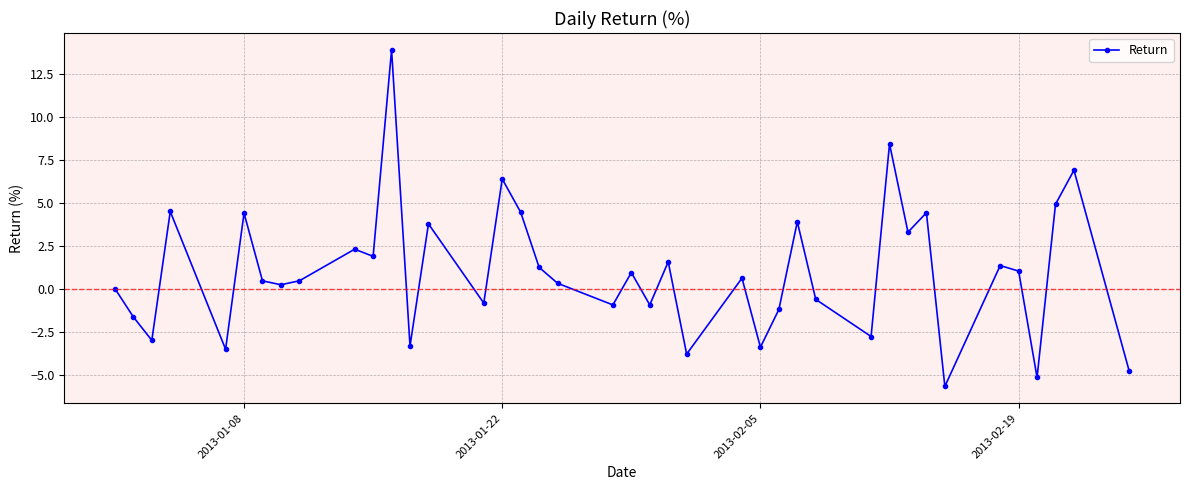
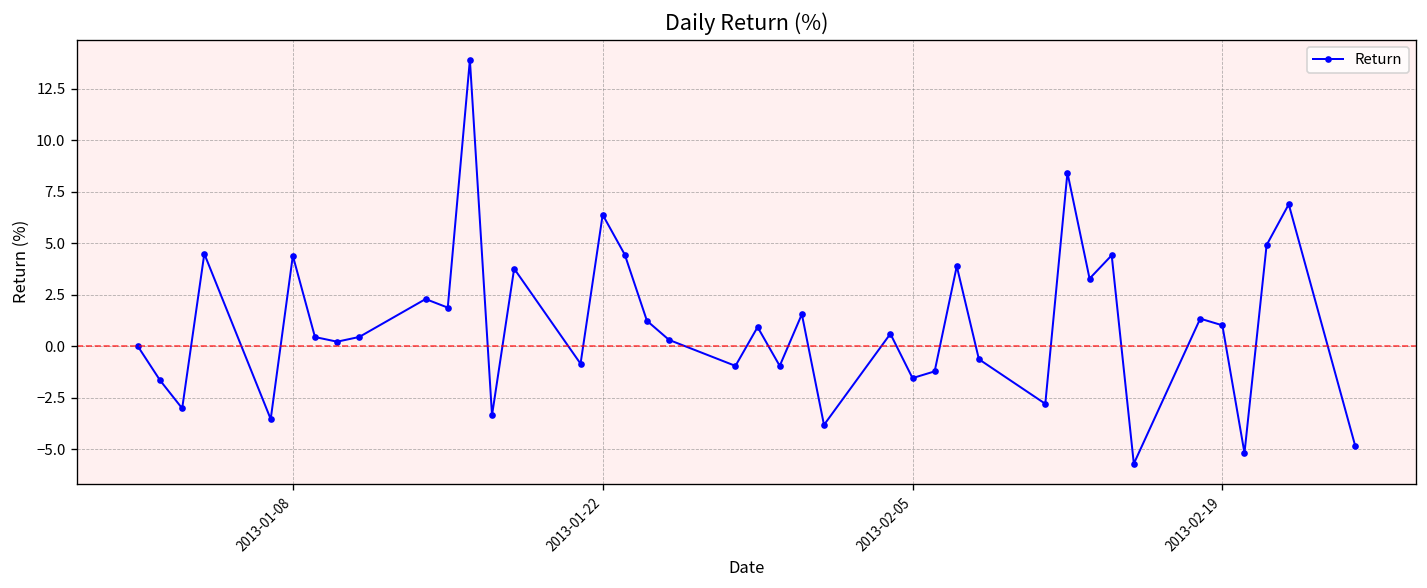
2013-02-05: -3.4 -> -1.5
